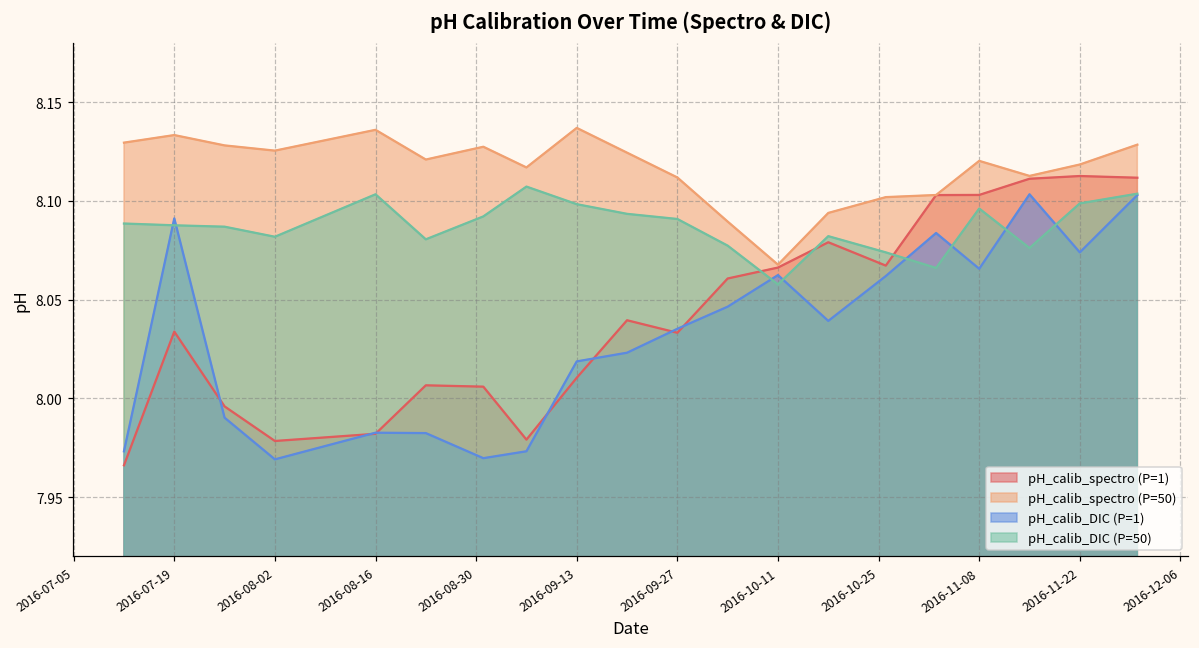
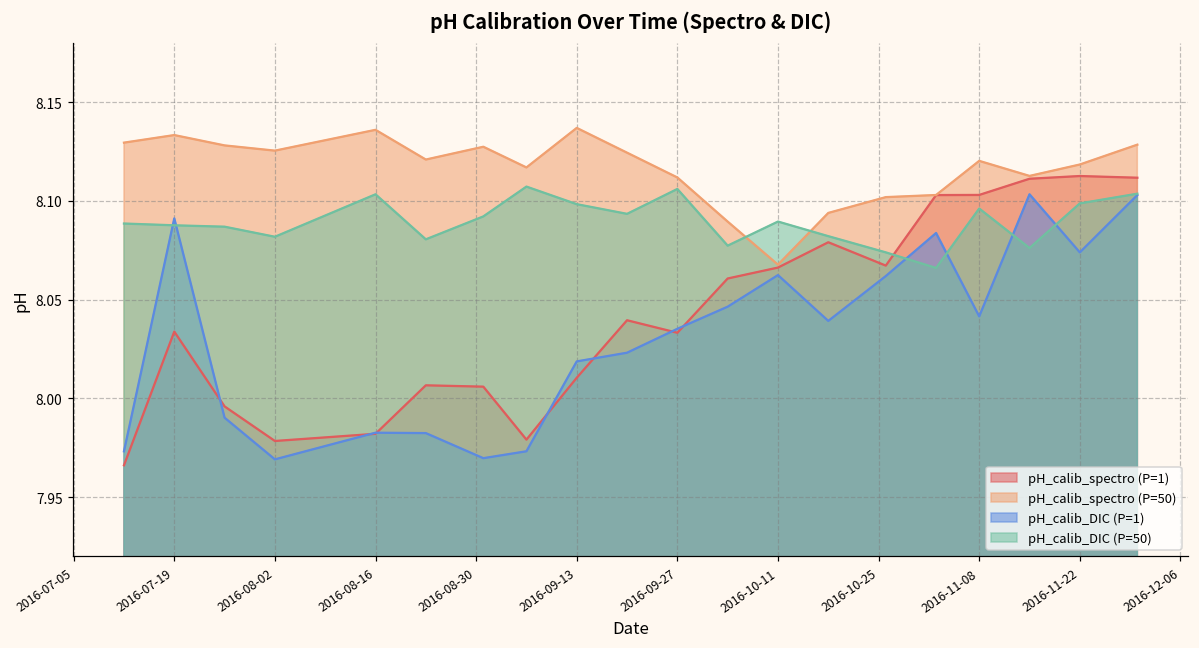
pH_calib_DIC (P=50), 2016-09-27: 8.091 -> 8.106
pH_calib_DIC (P=50), 2016-10-11: 8.058 -> 8.090
pH_calib_DIC (P=1), 2016-11-08: 8.066 -> 8.042
